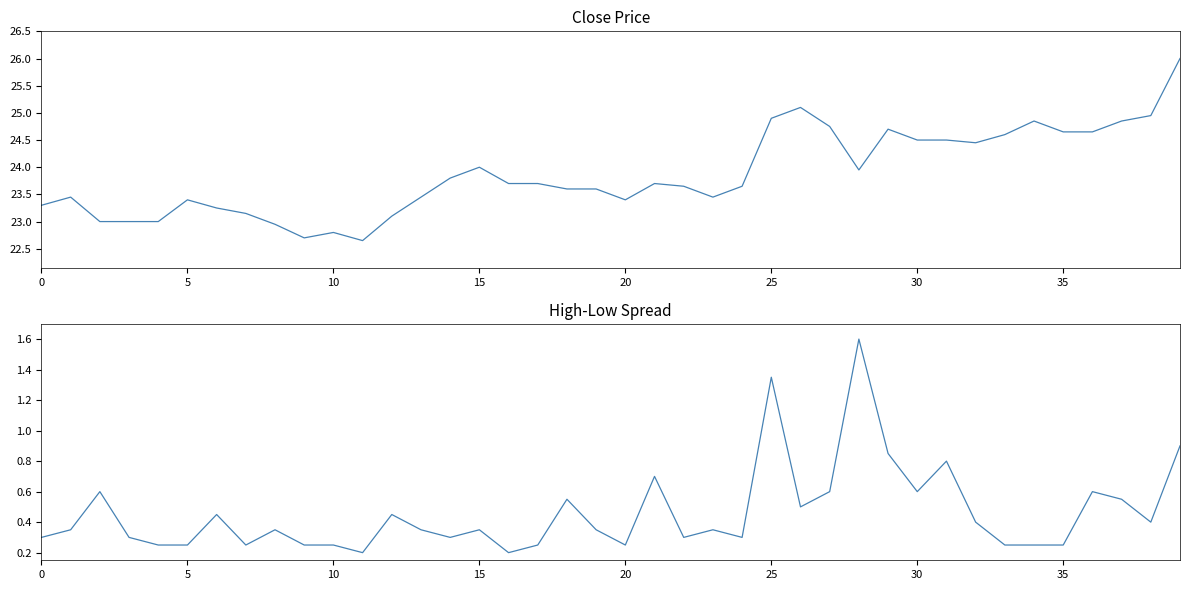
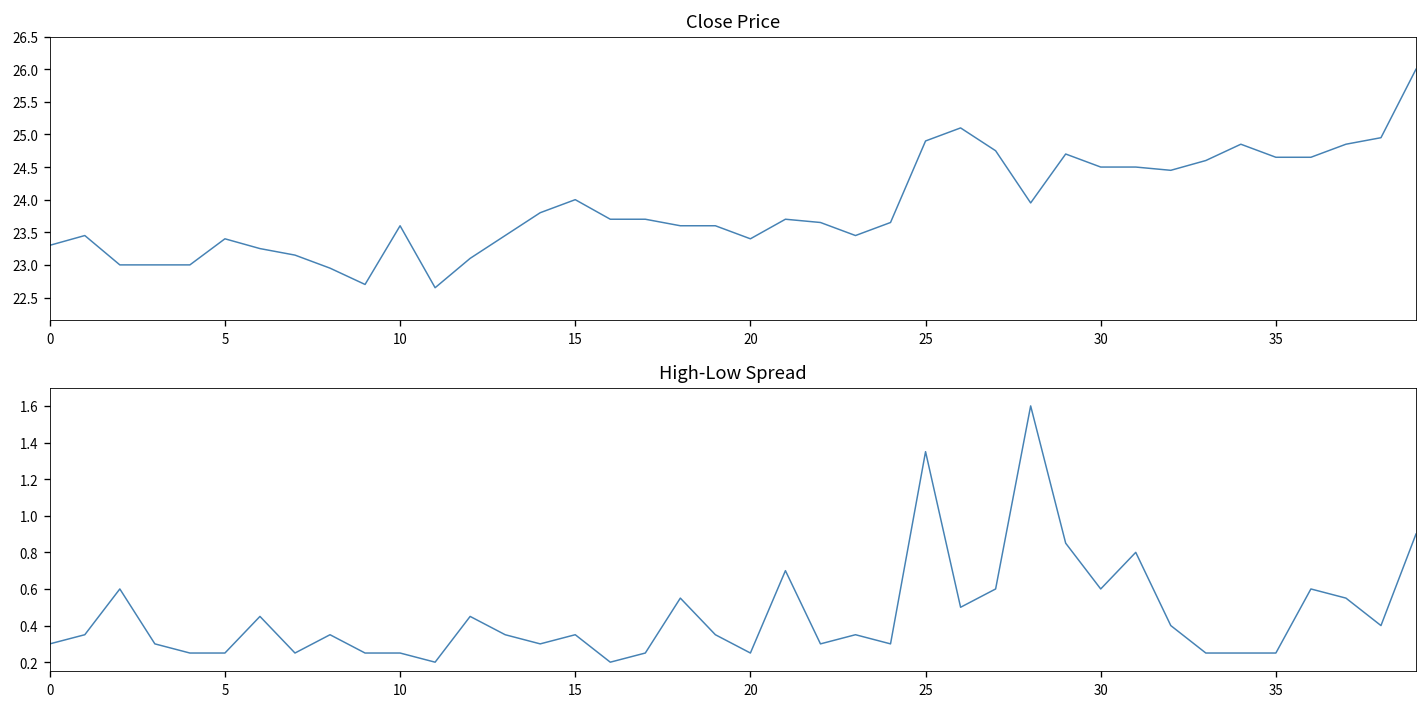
Close Price, 10: 22.8 -> 23.6
